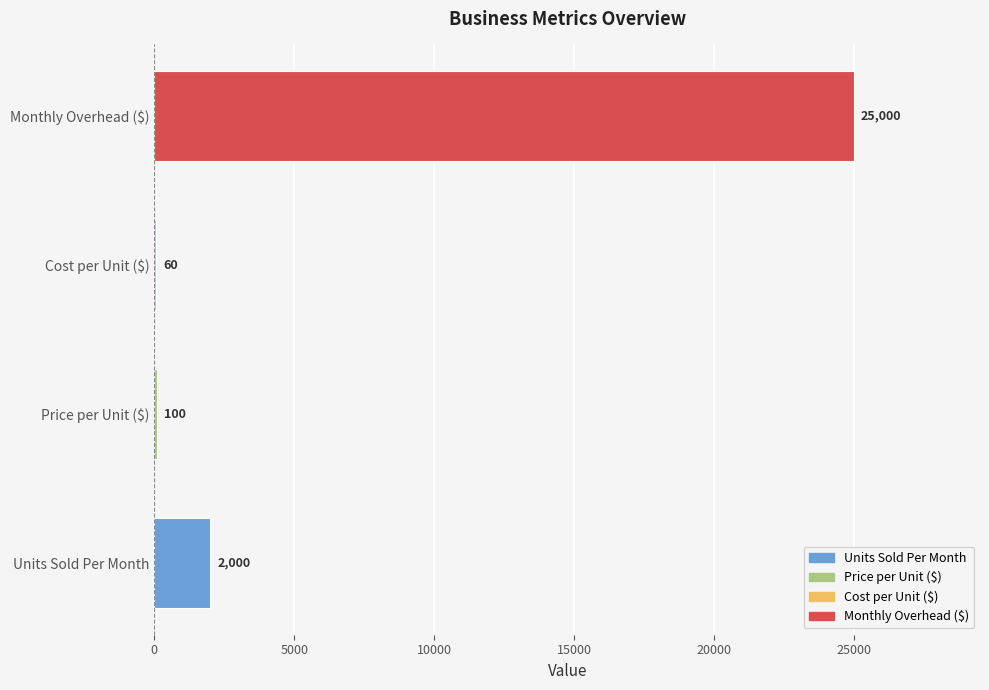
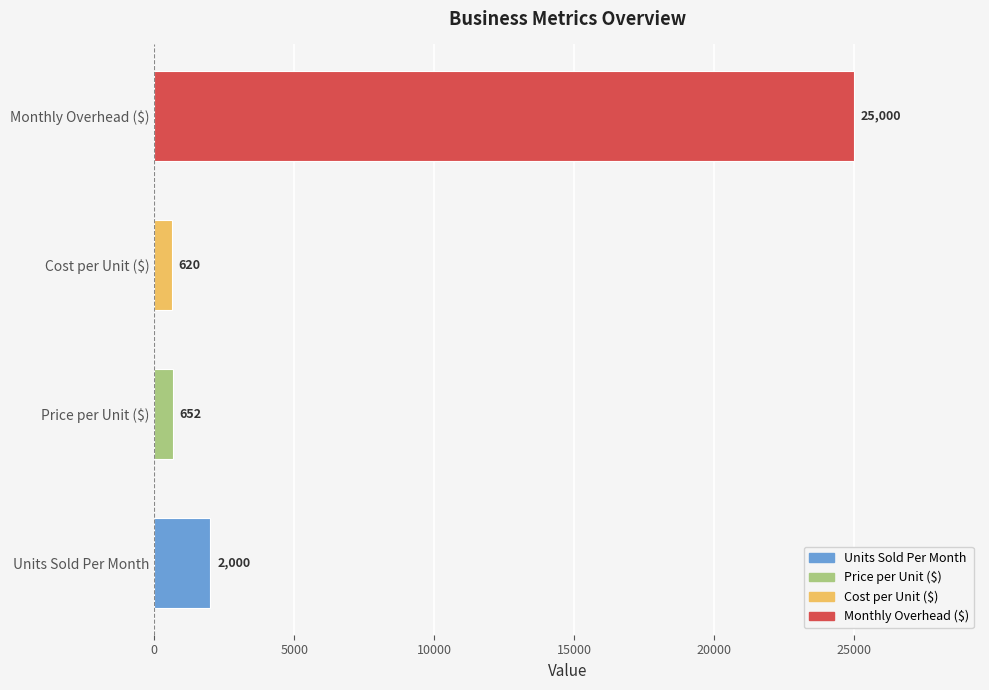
Cost per Unit ($), Cost per Unit ($): 60 -> 620
Price per Unit ($), Price per Unit ($): 100 -> 652
